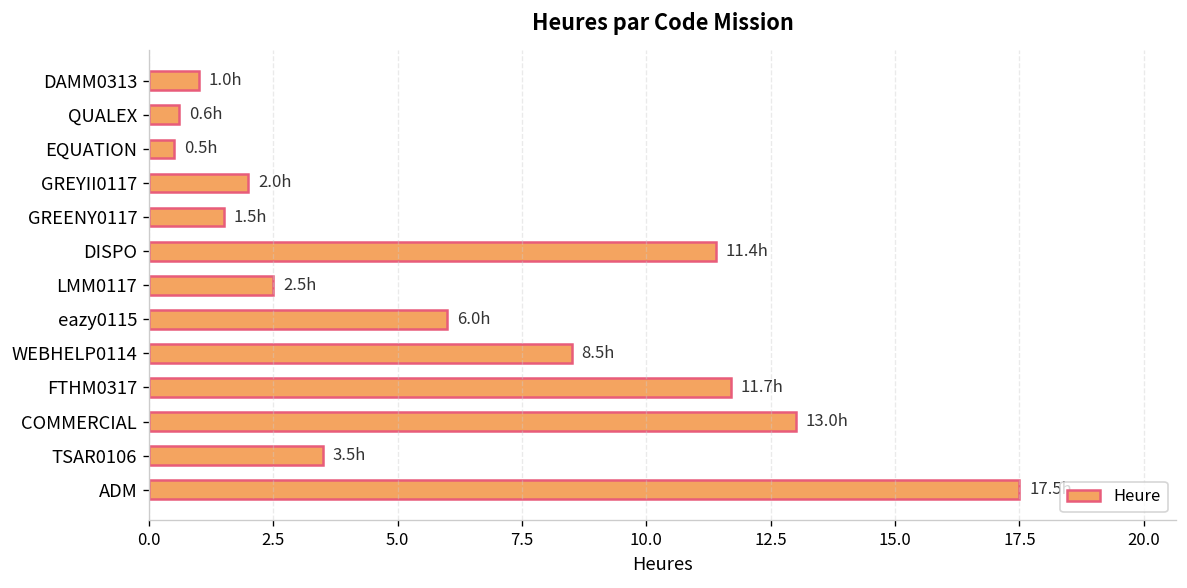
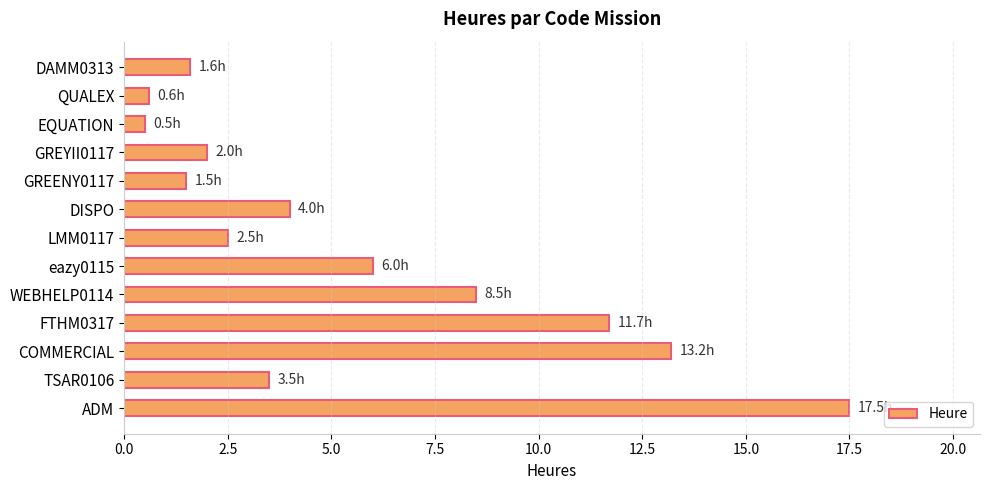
DAMM0313: 1.0h -> 1.6h
DISPO: 11.4h -> 4.0h
COMMERCIAL: 13.0h -> 13.2h
